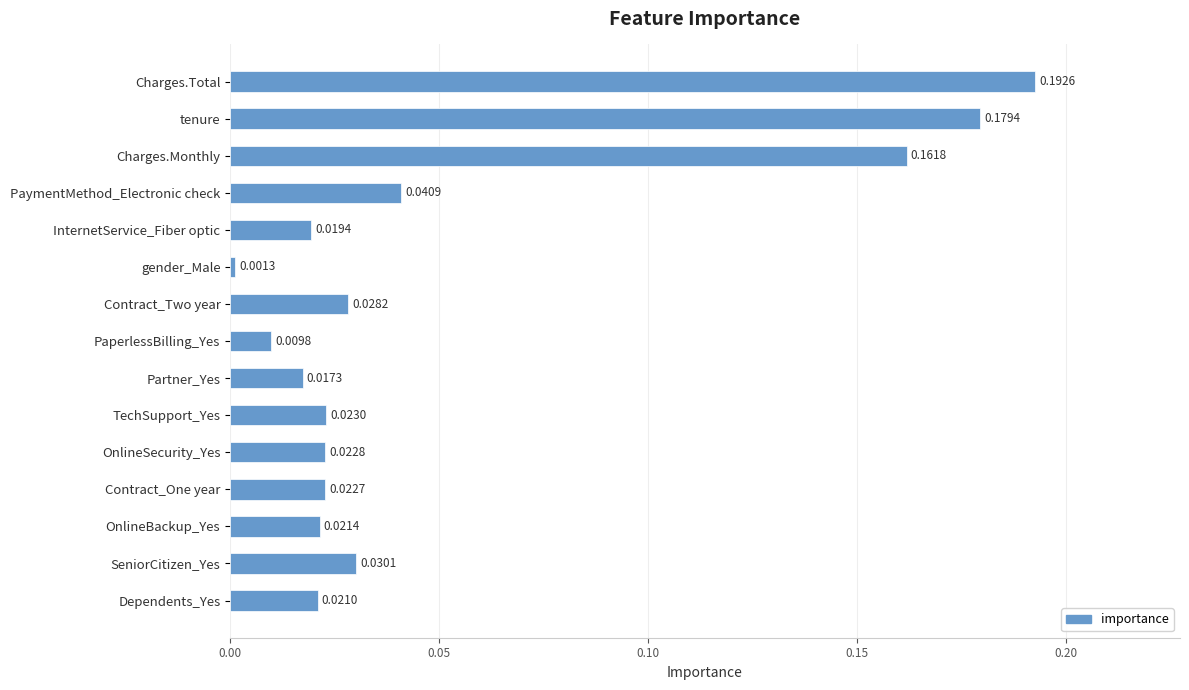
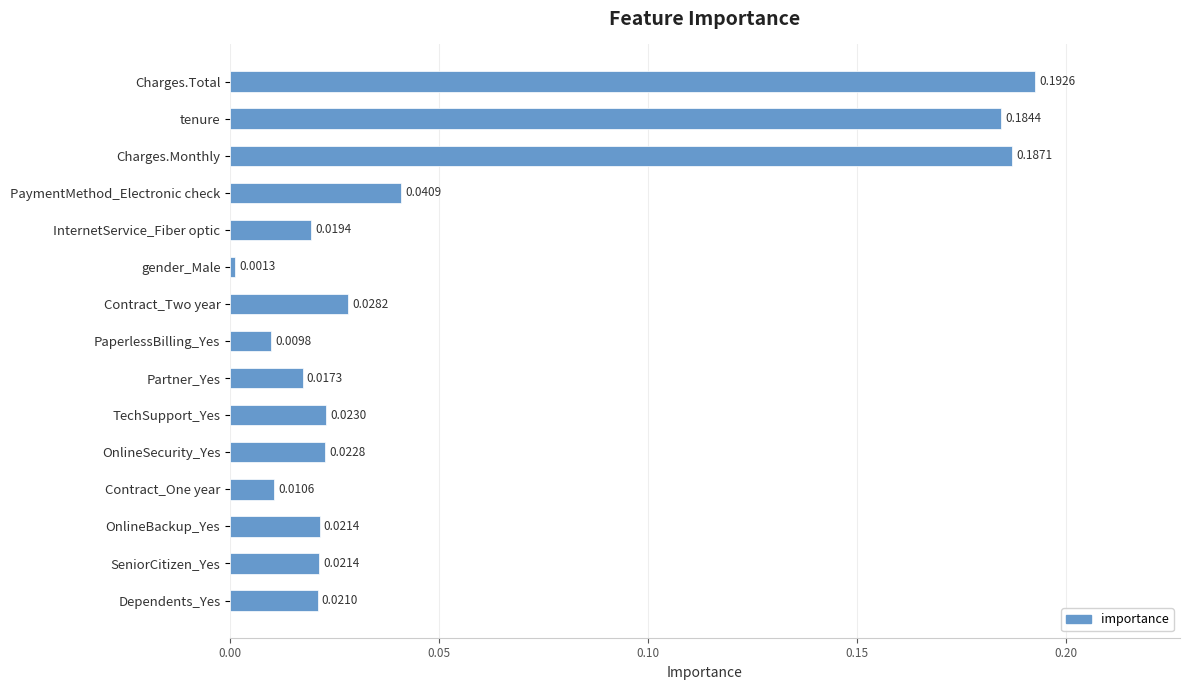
tenure: 0.1794 -> 0.1844
Charges.Monthly: 0.1618 -> 0.1871
Contract_One year: 0.0227 -> 0.0106
SeniorCitizen_Yes: 0.0301 -> 0.0214
